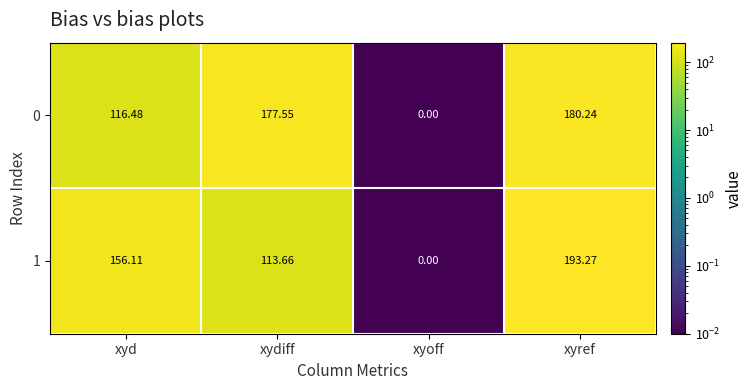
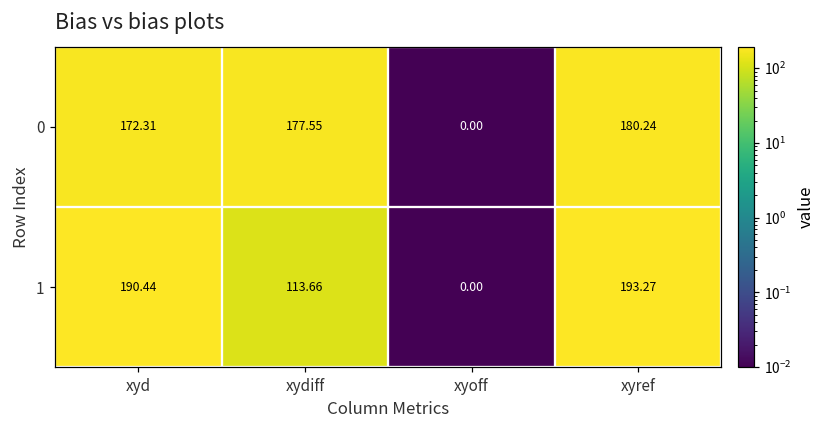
0, xyd: 116.48 -> 172.31
1, xyd: 156.11 -> 190.44
